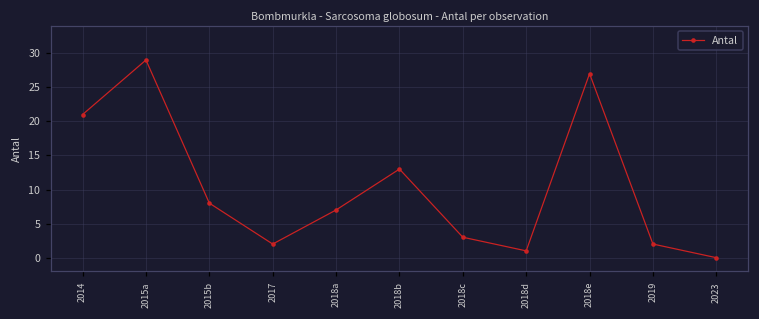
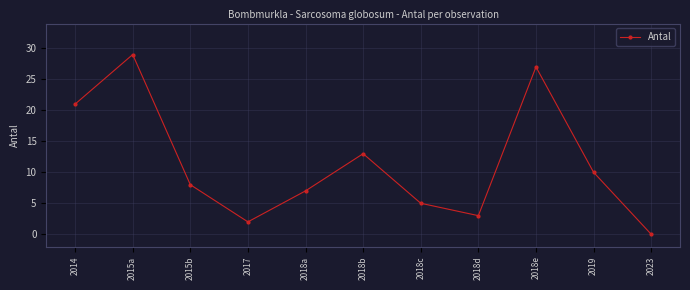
2018c: 3 -> 5
2018d: 1 -> 3
2019: 2 -> 10
